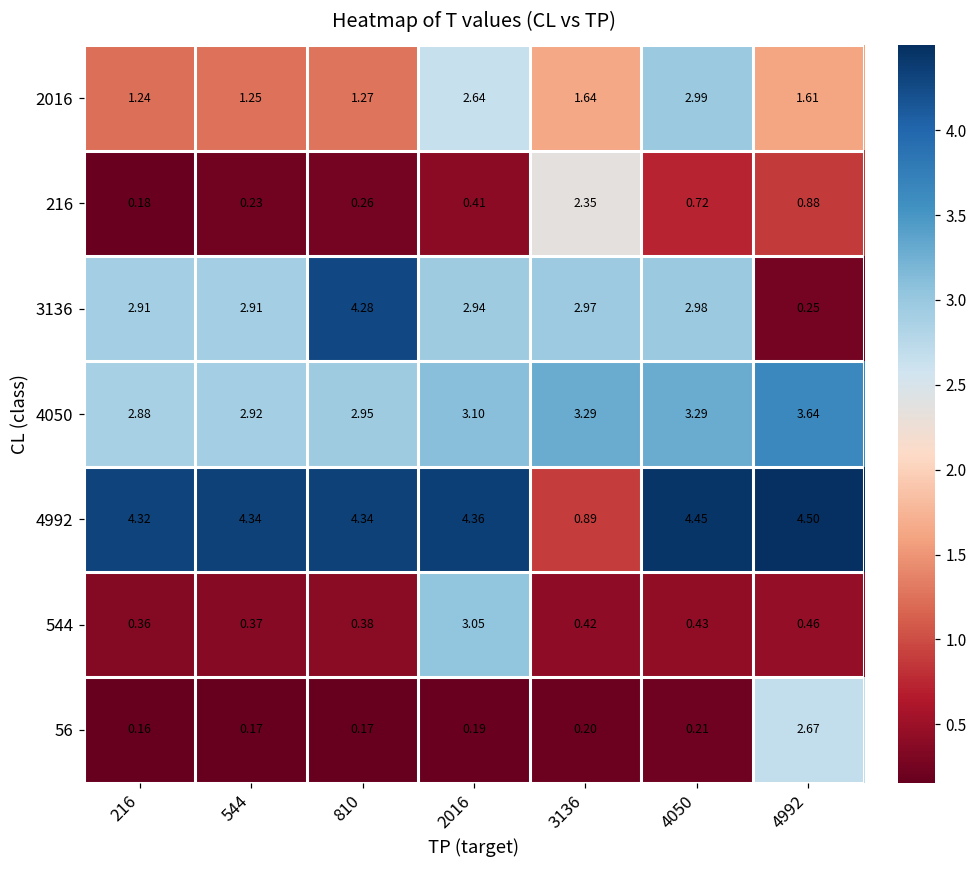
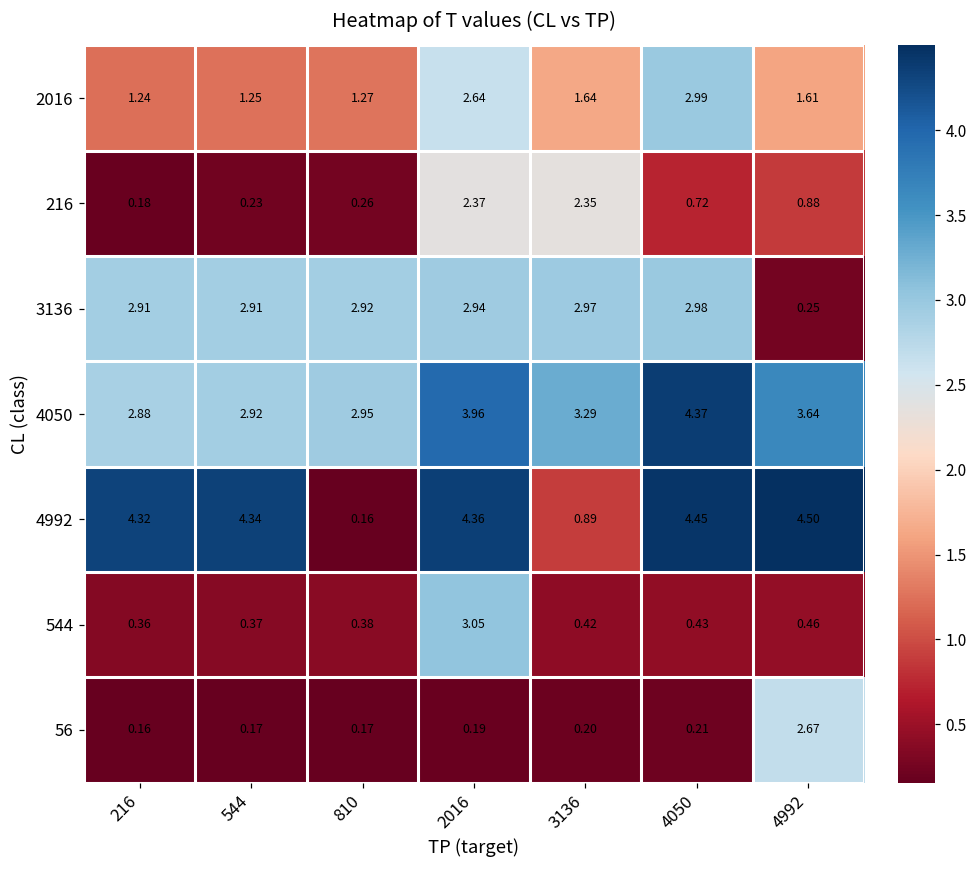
216, 2016: 0.41 -> 2.37
3136, 810: 4.28 -> 2.92
4050, 2016: 3.10 -> 3.96
4050, 4050: 3.29 -> 4.37
4992, 810: 4.34 -> 0.16
